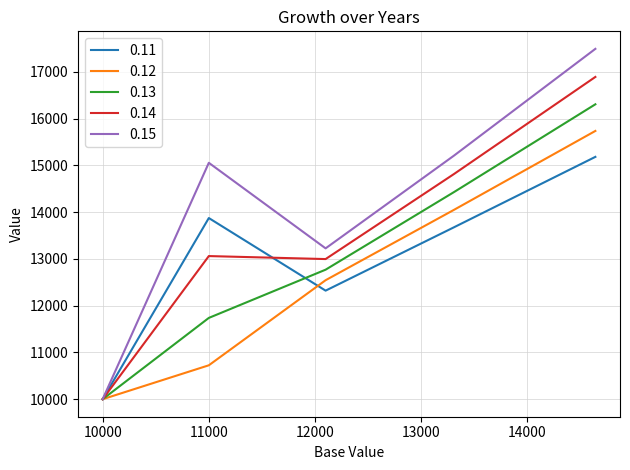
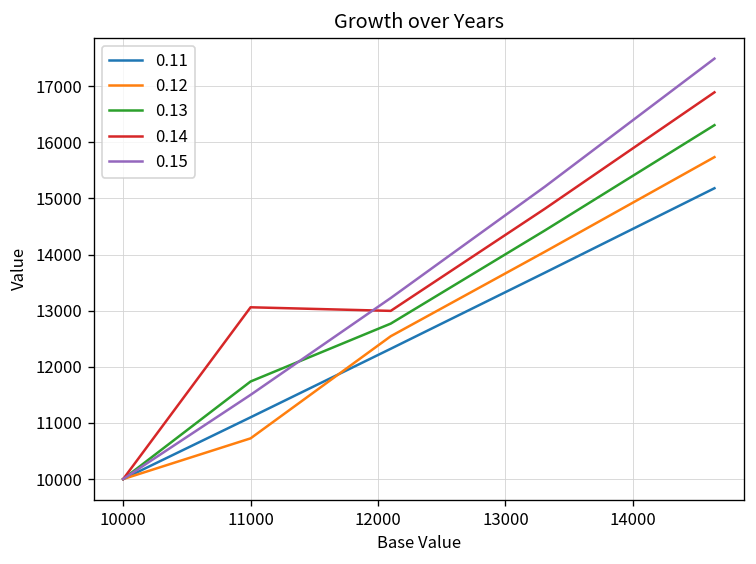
0.11, 11000: 13900 -> 11100
0.15, 11000: 15100 -> 11500
